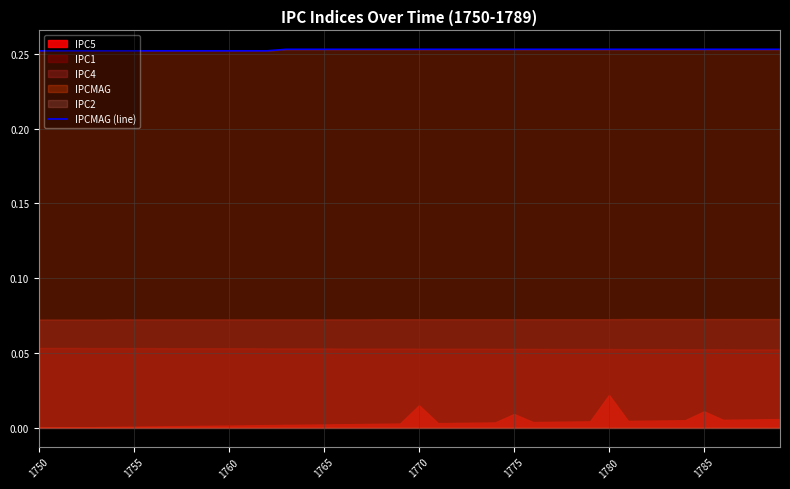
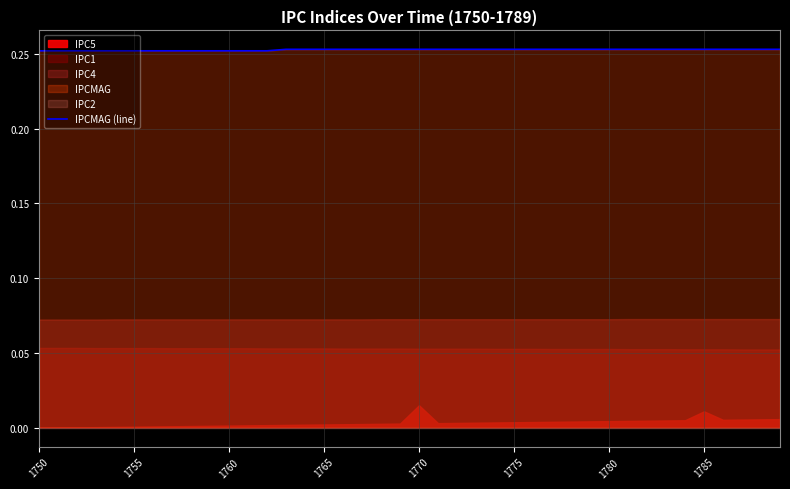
IPC5, 1775: 0.009 -> 0.004
IPC5, 1780: 0.022 -> 0.004
